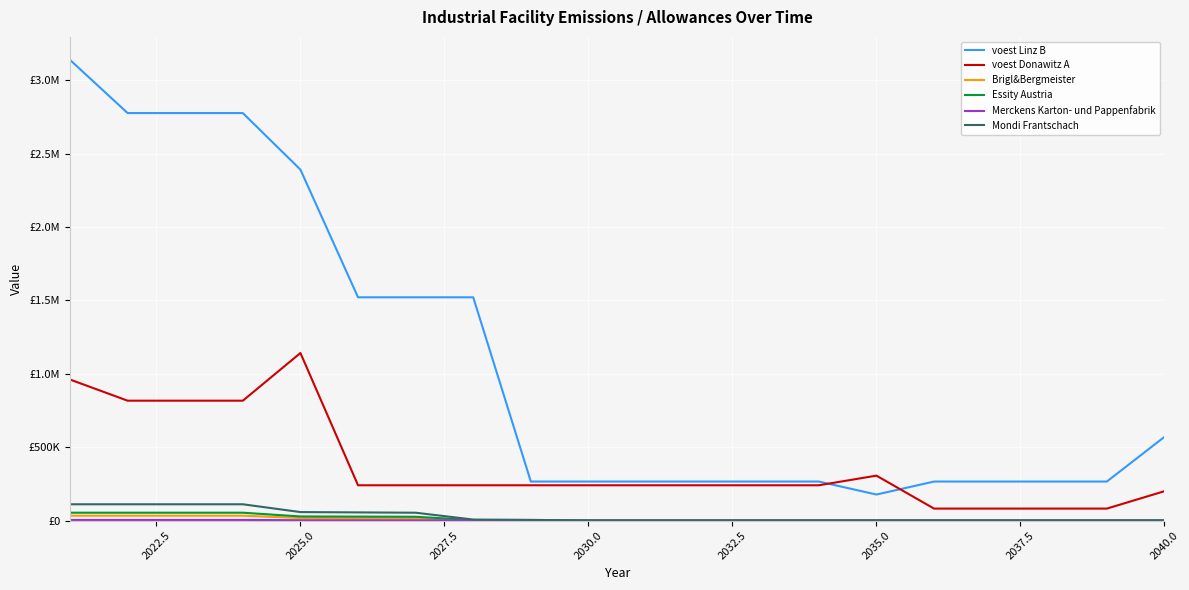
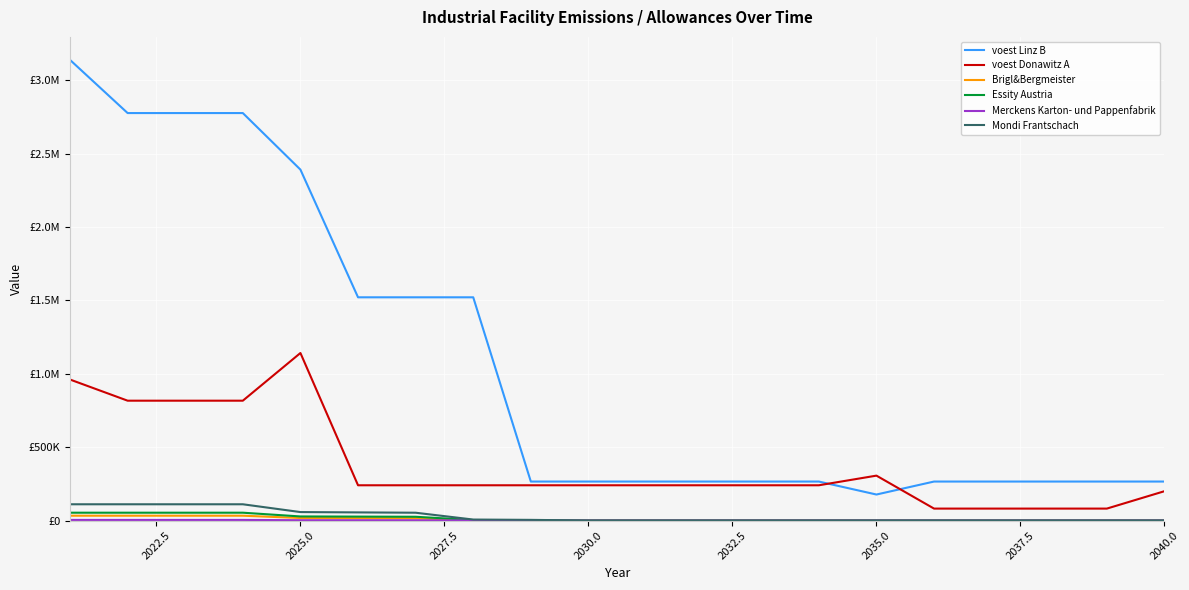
voest Linz B, 2040.0: £570000 -> £270000
